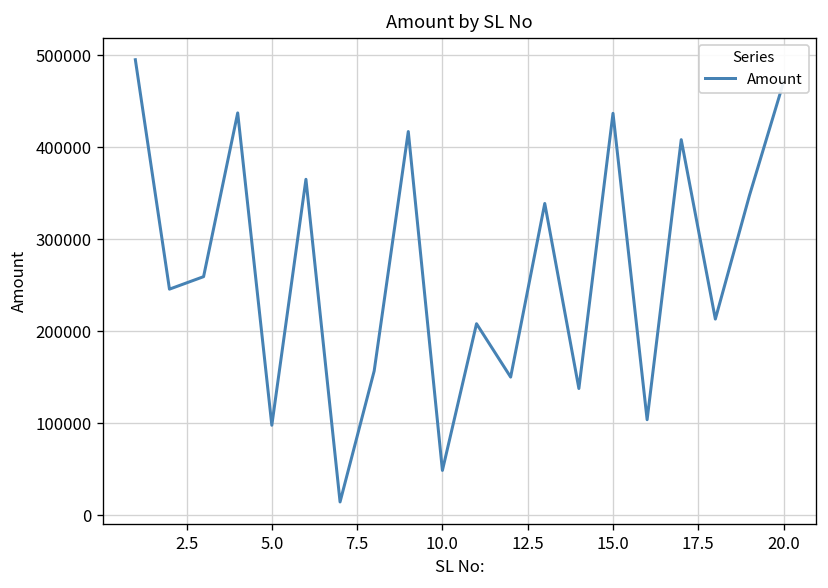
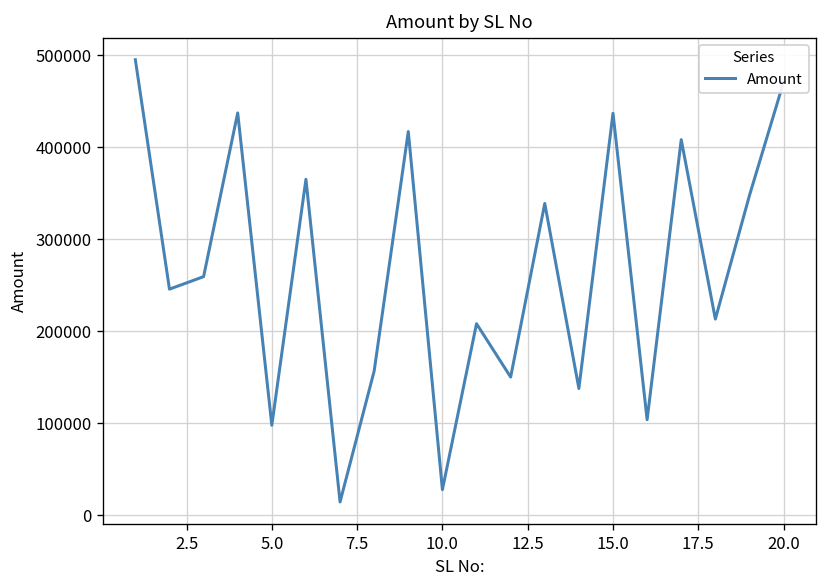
10.0: 50000 -> 30000
